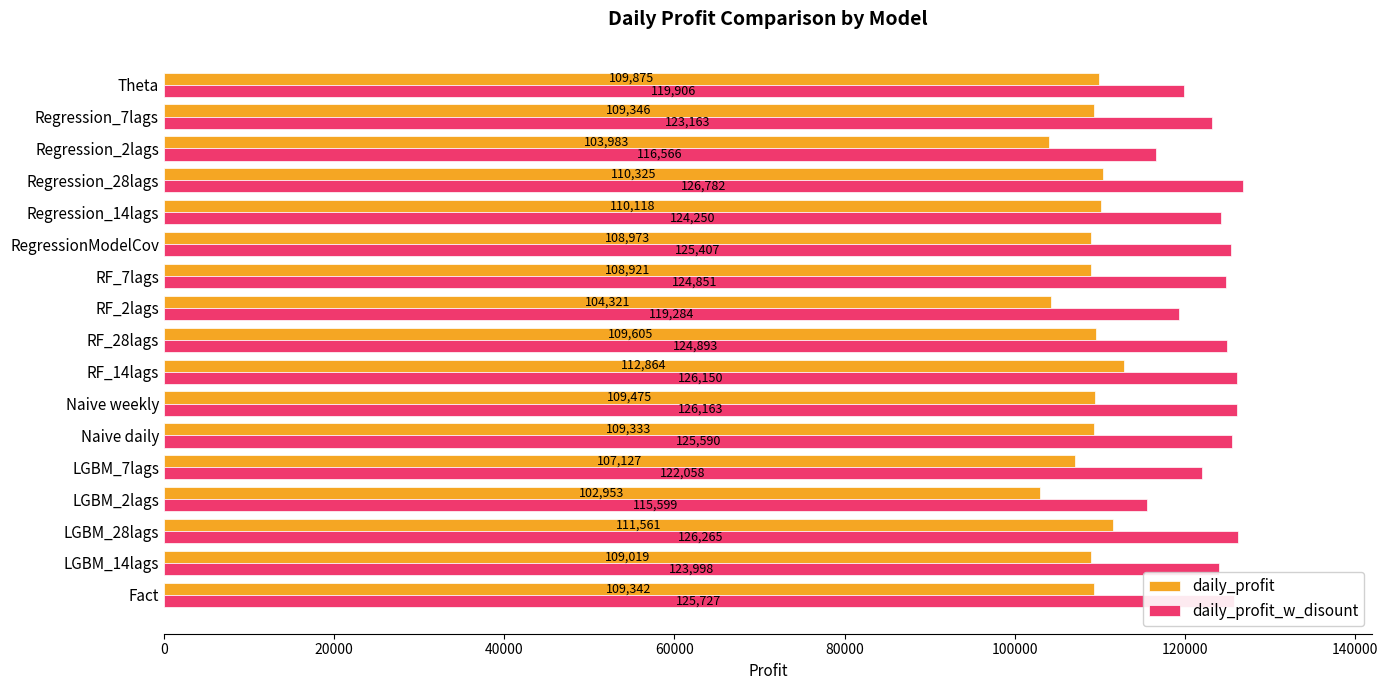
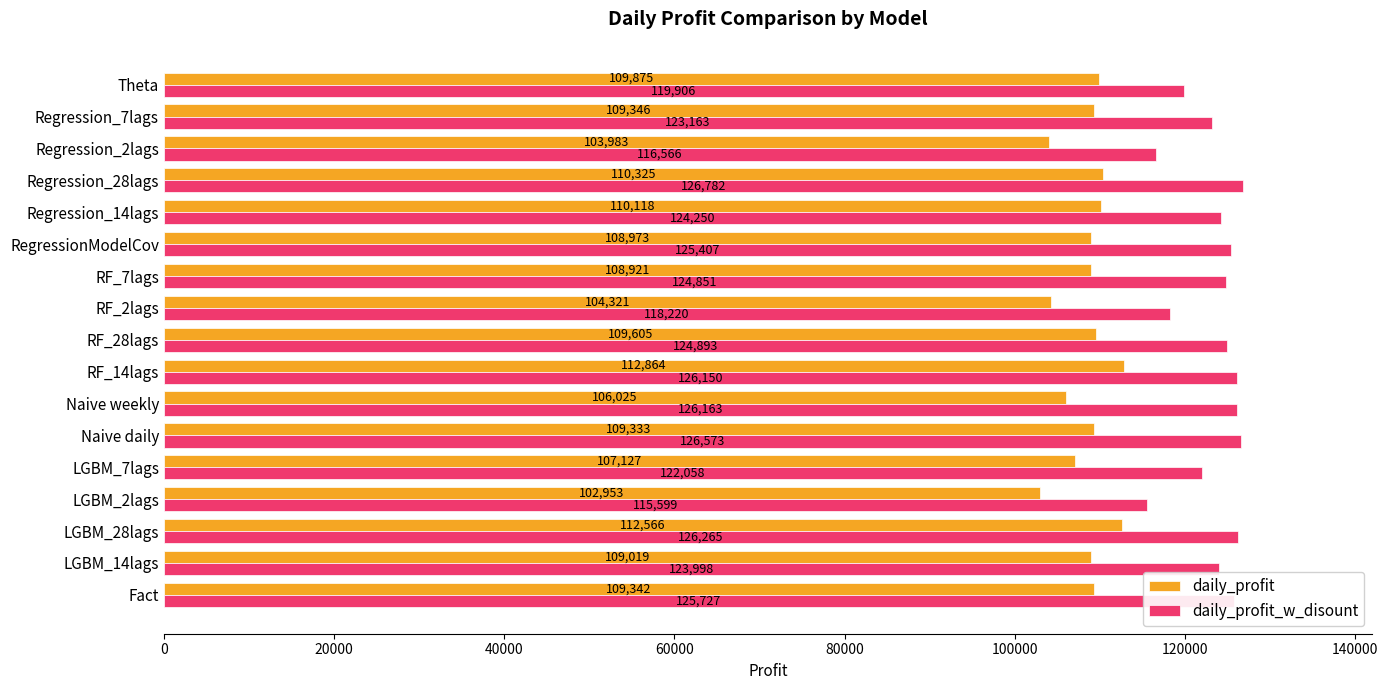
daily_profit_w_disount, RF_2lags: 119,284 -> 118,220
daily_profit, Naive weekly: 109,475 -> 106,025
daily_profit_w_disount, Naive daily: 125,590 -> 126,573
daily_profit, LGBM_28lags: 111,561 -> 112,566
